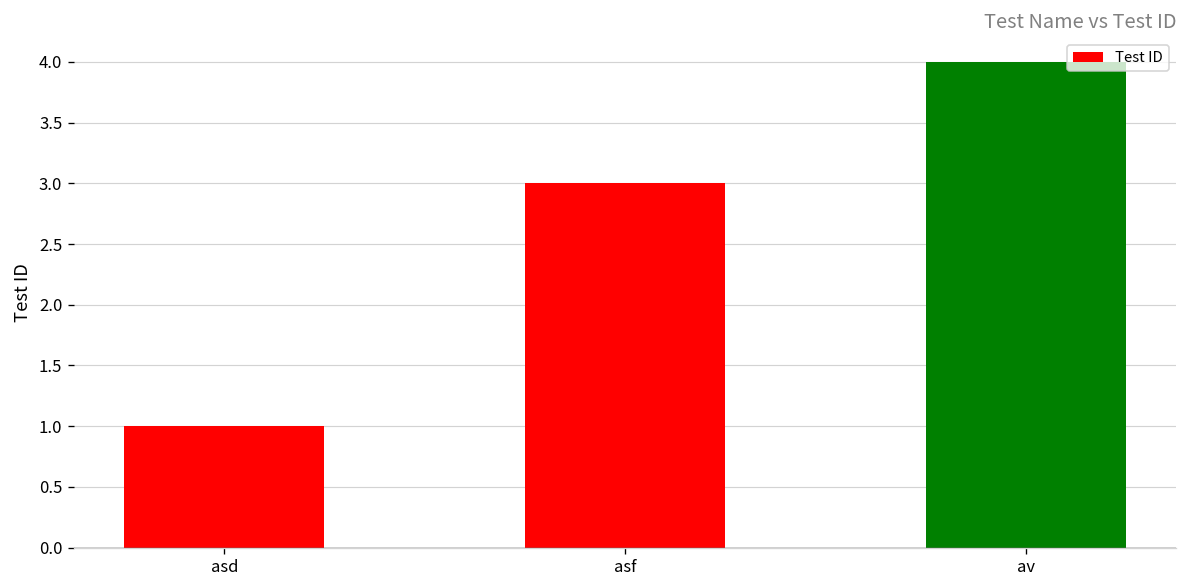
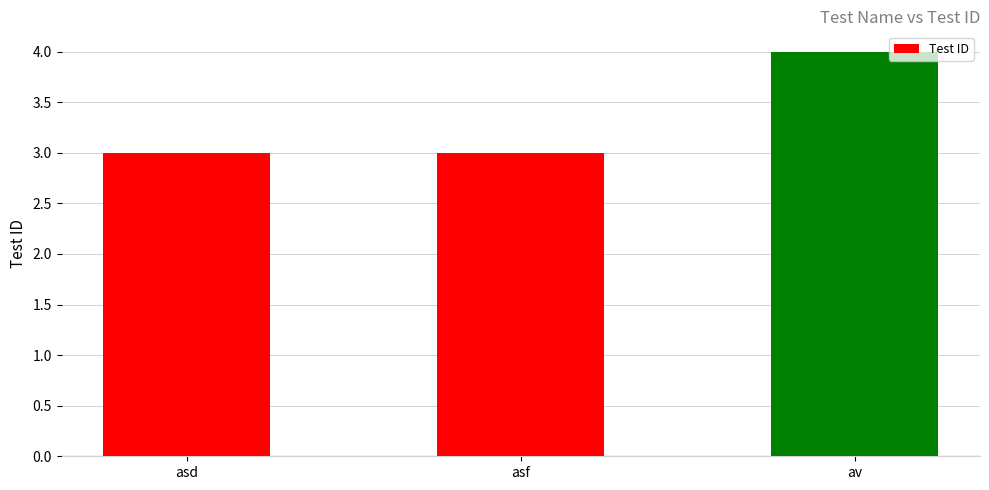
asd: 1 -> 3
